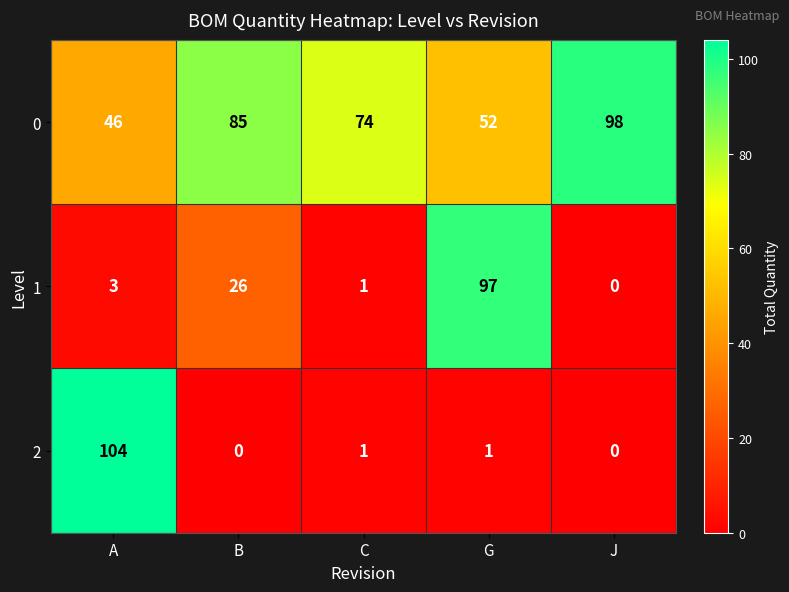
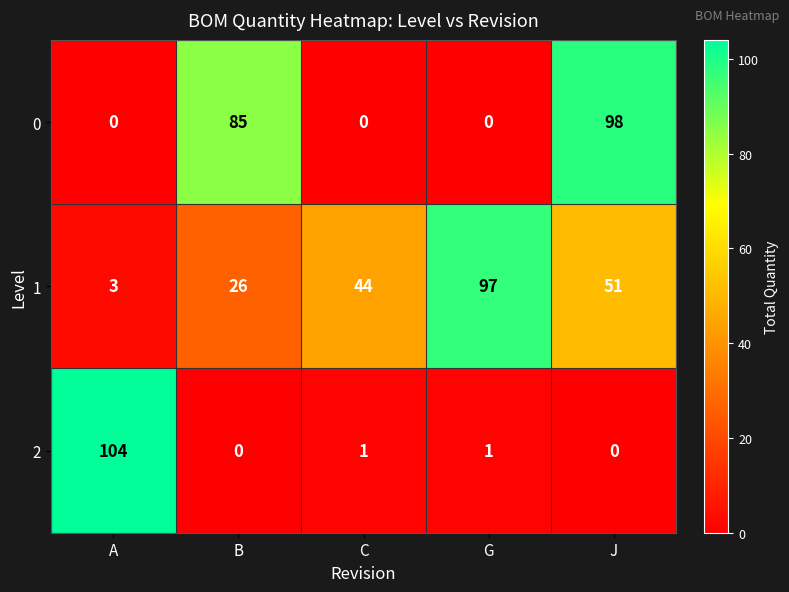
0, A: 46 -> 0
0, C: 74 -> 0
0, G: 52 -> 0
1, C: 1 -> 44
1, J: 0 -> 51
